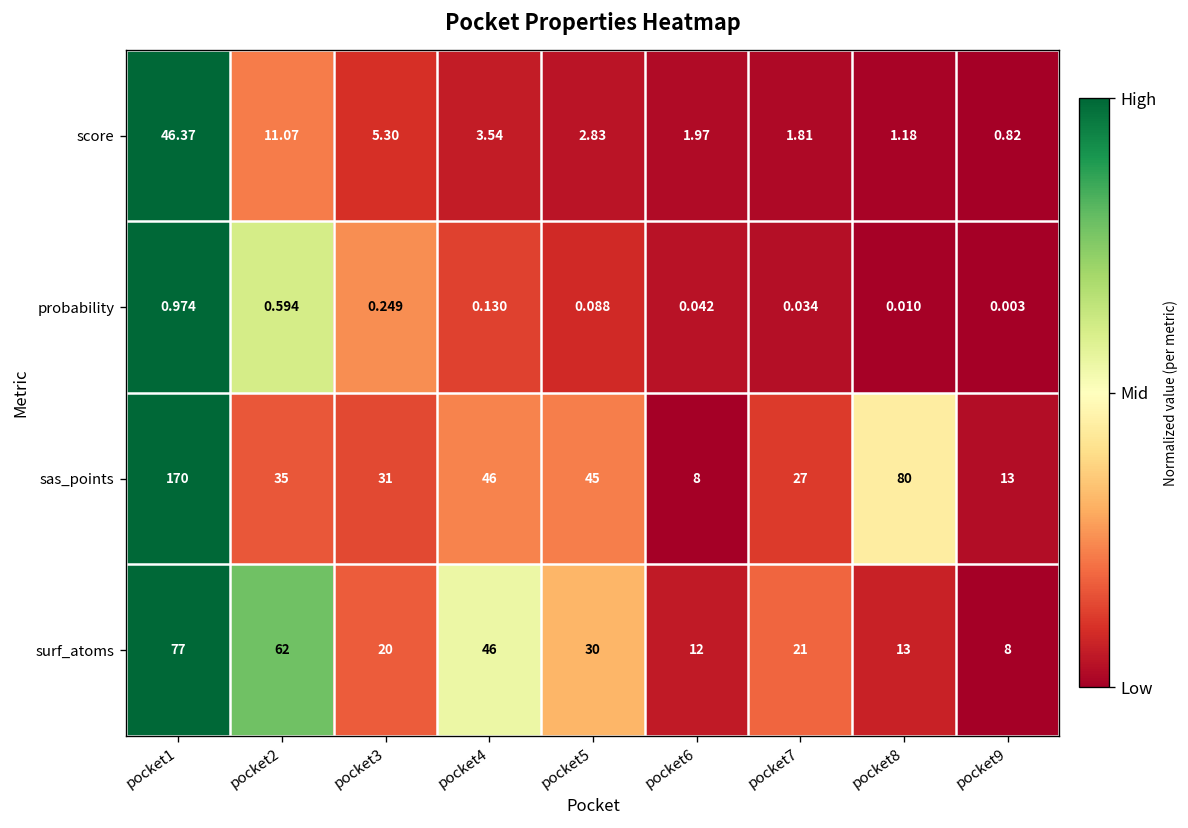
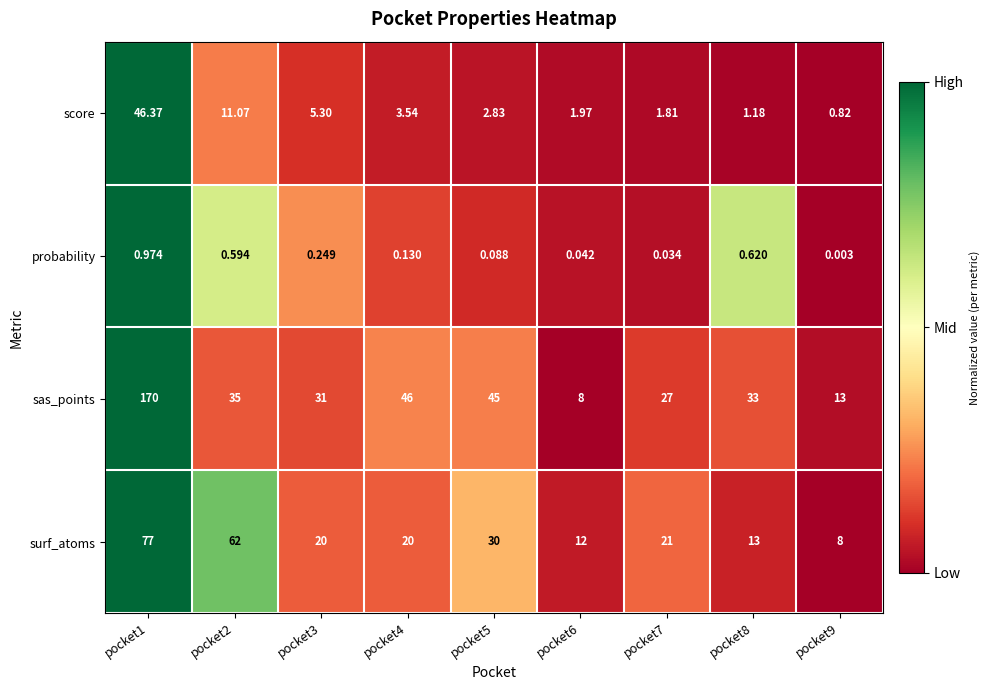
probability, pocket8: 0.010 -> 0.620
sas_points, pocket8: 80 -> 33
surf_atoms, pocket4: 46 -> 20
